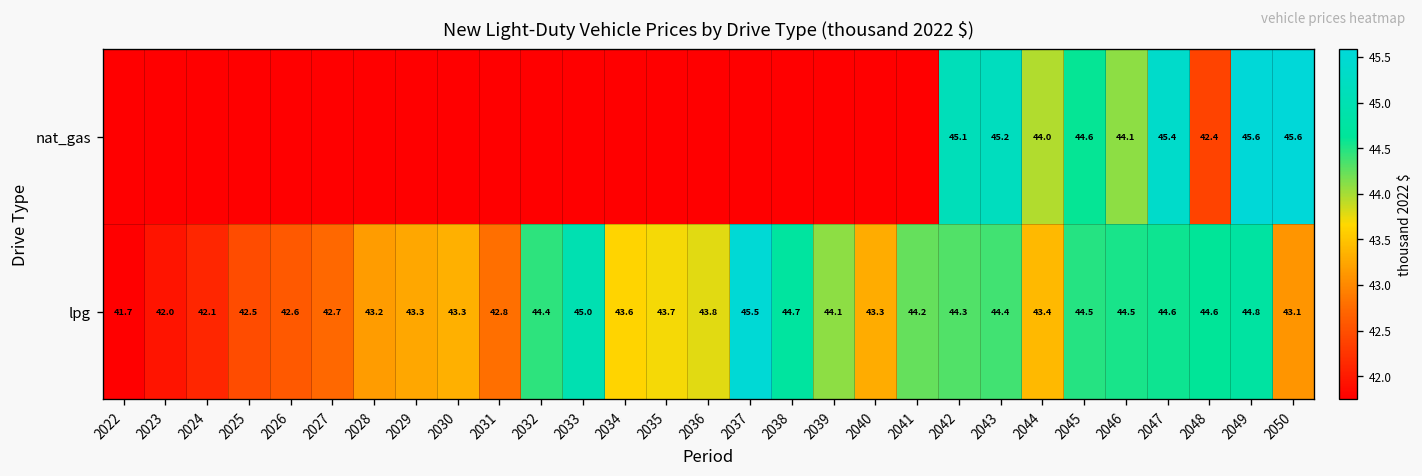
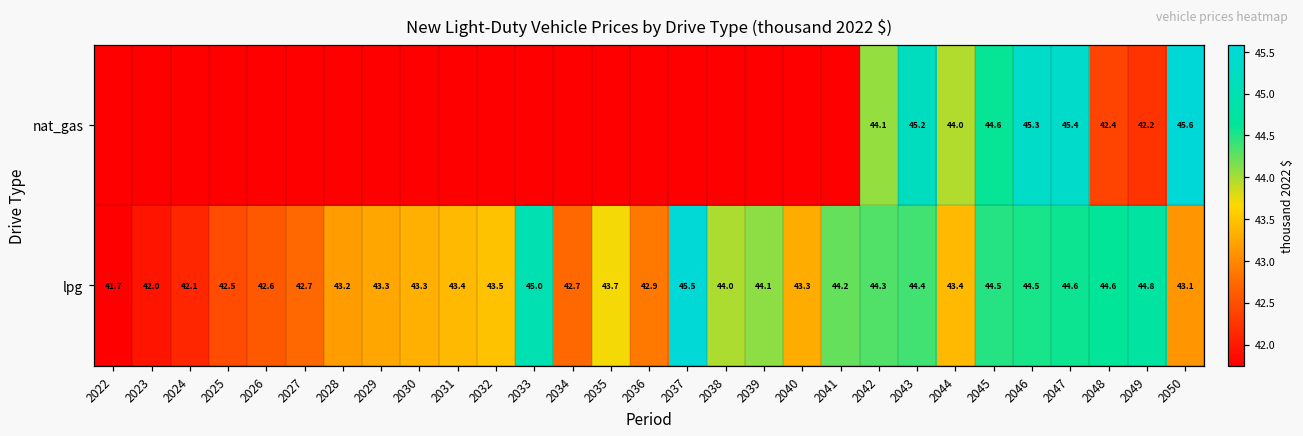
nat_gas, 2042: 45.1 -> 44.1
nat_gas, 2046: 44.1 -> 45.3
nat_gas, 2049: 45.6 -> 42.2
lpg, 2031: 42.8 -> 43.4
lpg, 2032: 44.4 -> 43.5
lpg, 2034: 43.6 -> 42.7
lpg, 2036: 43.8 -> 42.9
lpg, 2038: 44.7 -> 44.0
